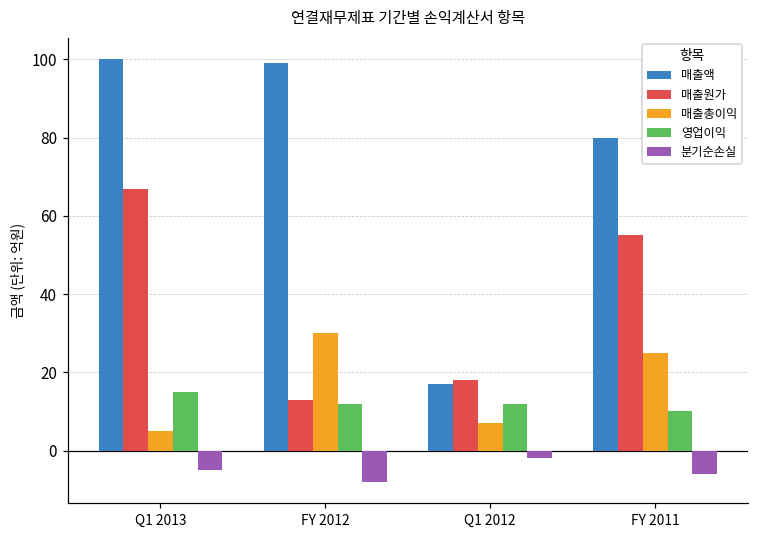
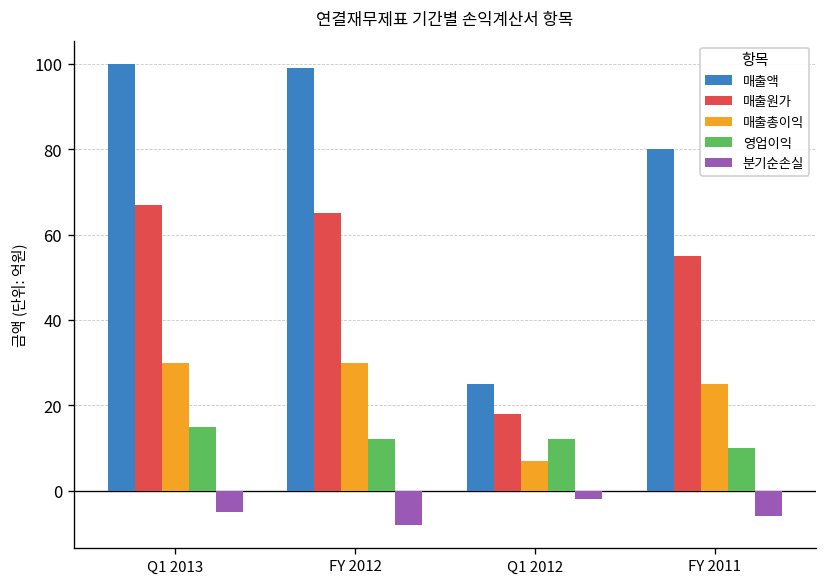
매출총이익, Q1 2013: 5 -> 30
매출원가, FY 2012: 13 -> 65
매출액, Q1 2012: 17 -> 25
